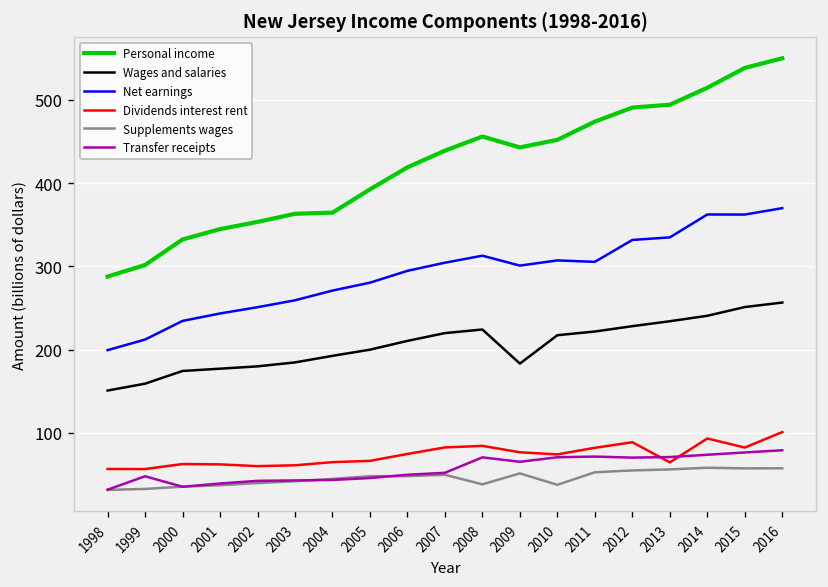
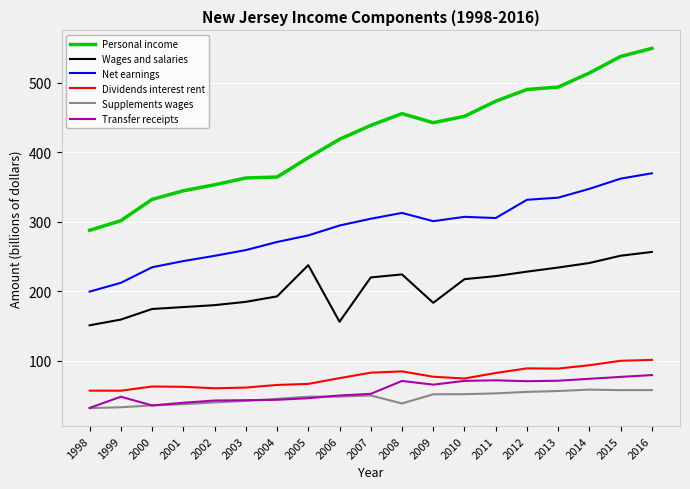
Wages and salaries, 2005: 200 -> 240
Wages and salaries, 2006: 210 -> 160
Supplements wages, 2010: 40 -> 50
Dividends interest rent, 2013: 60 -> 90
Net earnings, 2014: 360 -> 350
Dividends interest rent, 2015: 80 -> 100
